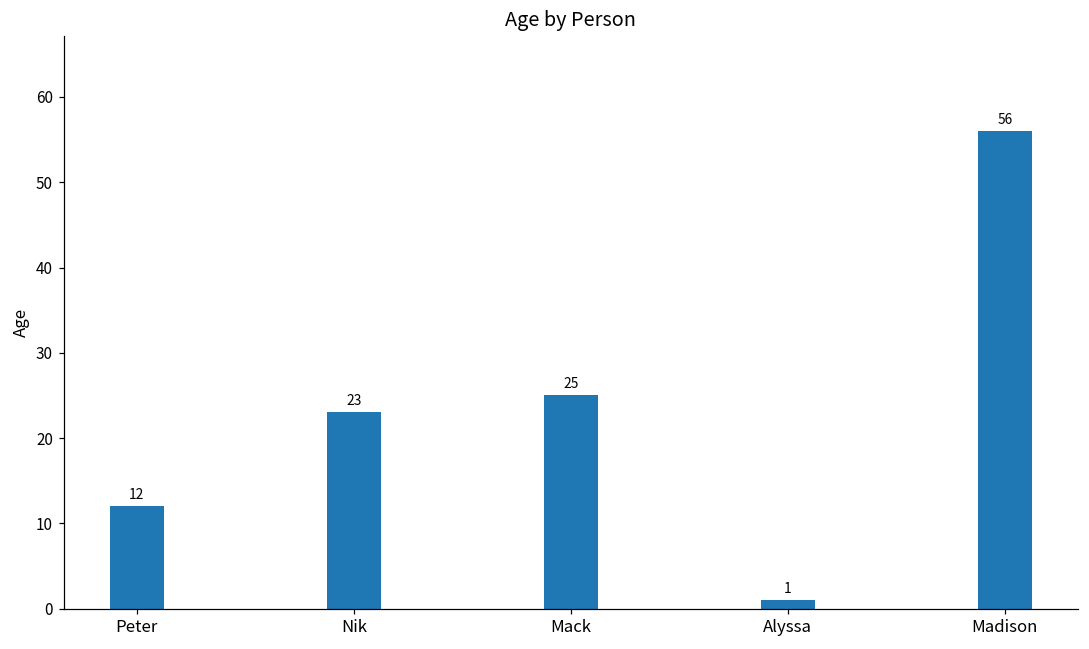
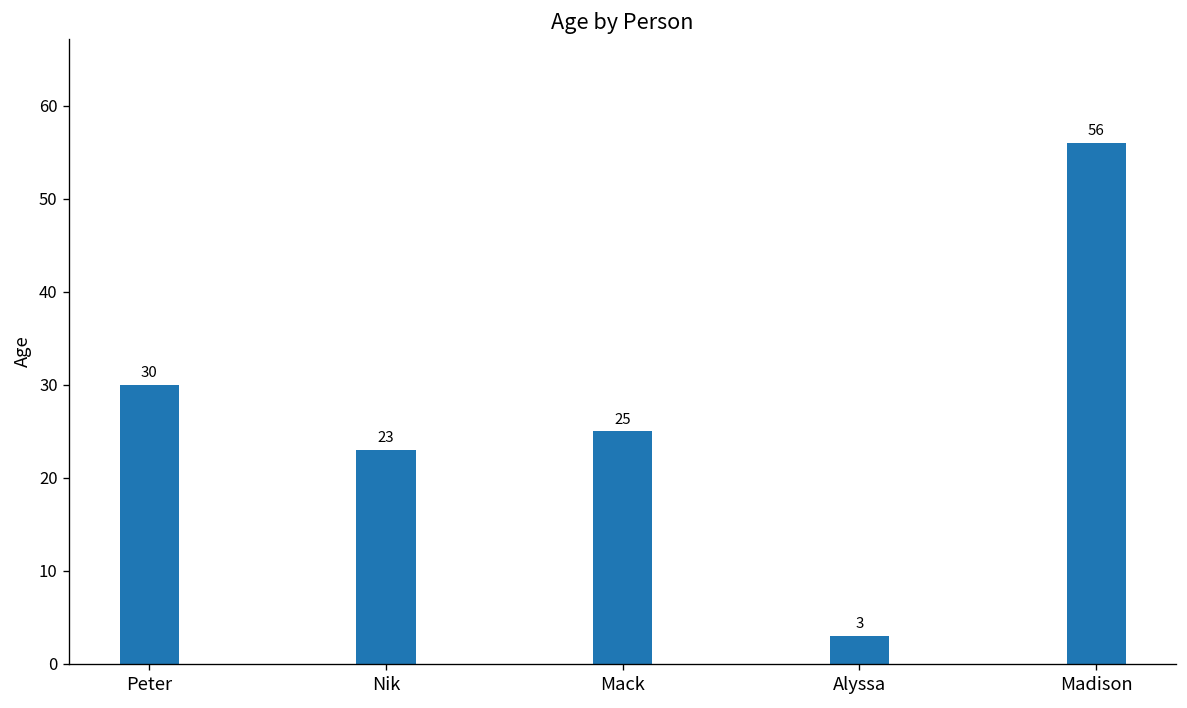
Peter: 12 -> 30
Alyssa: 1 -> 3
